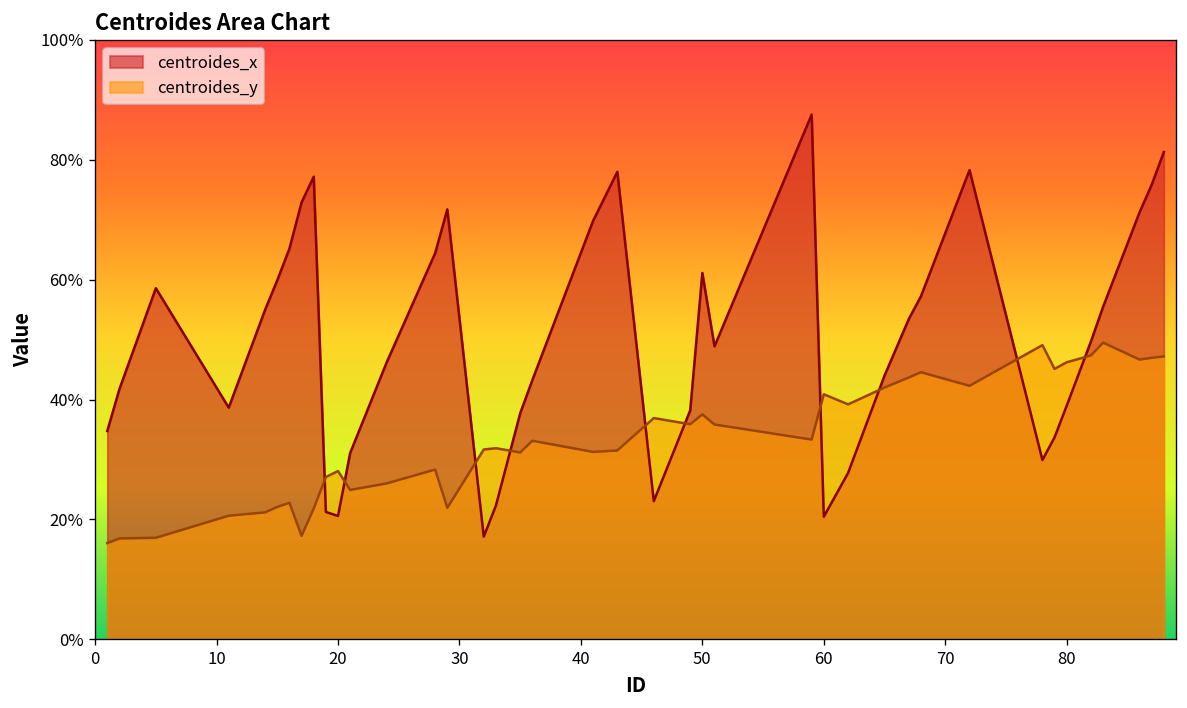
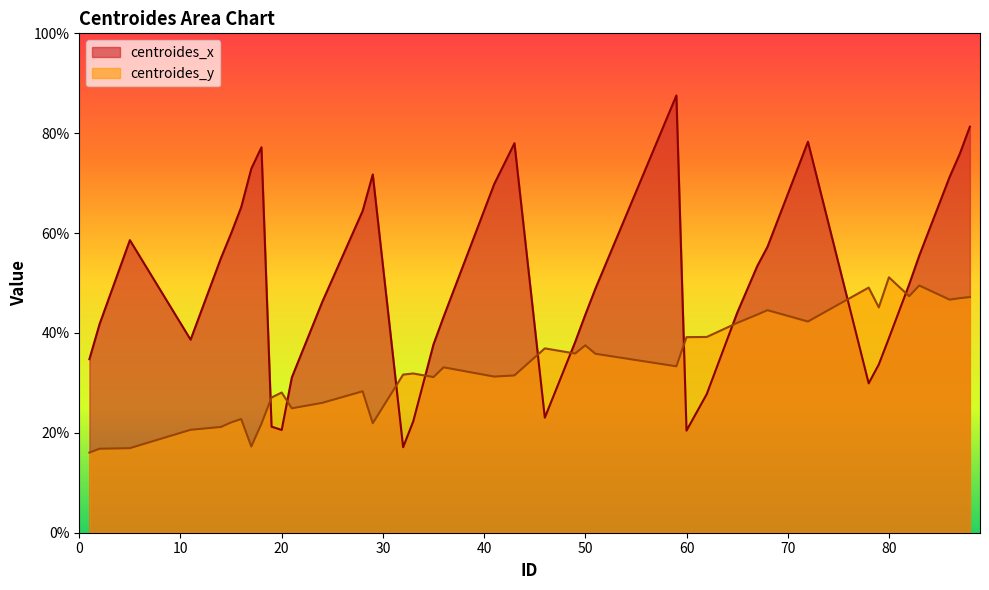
centroides_x, 50: 61% -> 44%
centroides_y, 60: 41% -> 39%
centroides_y, 80: 46% -> 51%
